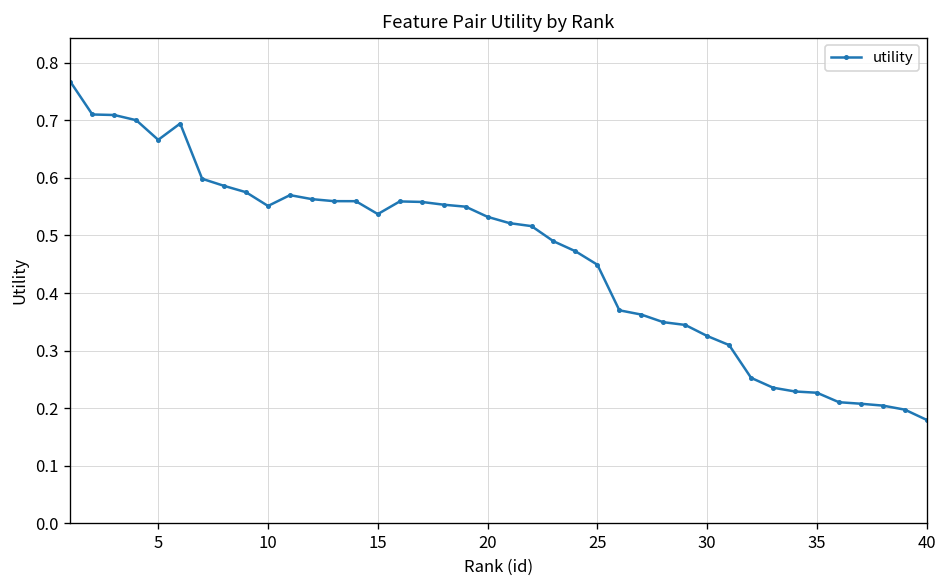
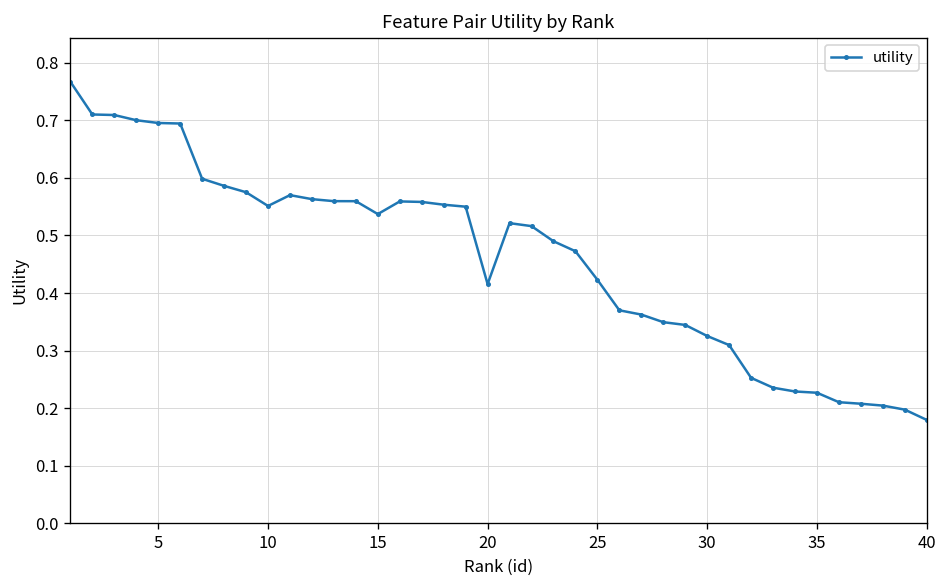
5: 0.67 -> 0.70
20: 0.53 -> 0.42
25: 0.45 -> 0.42
